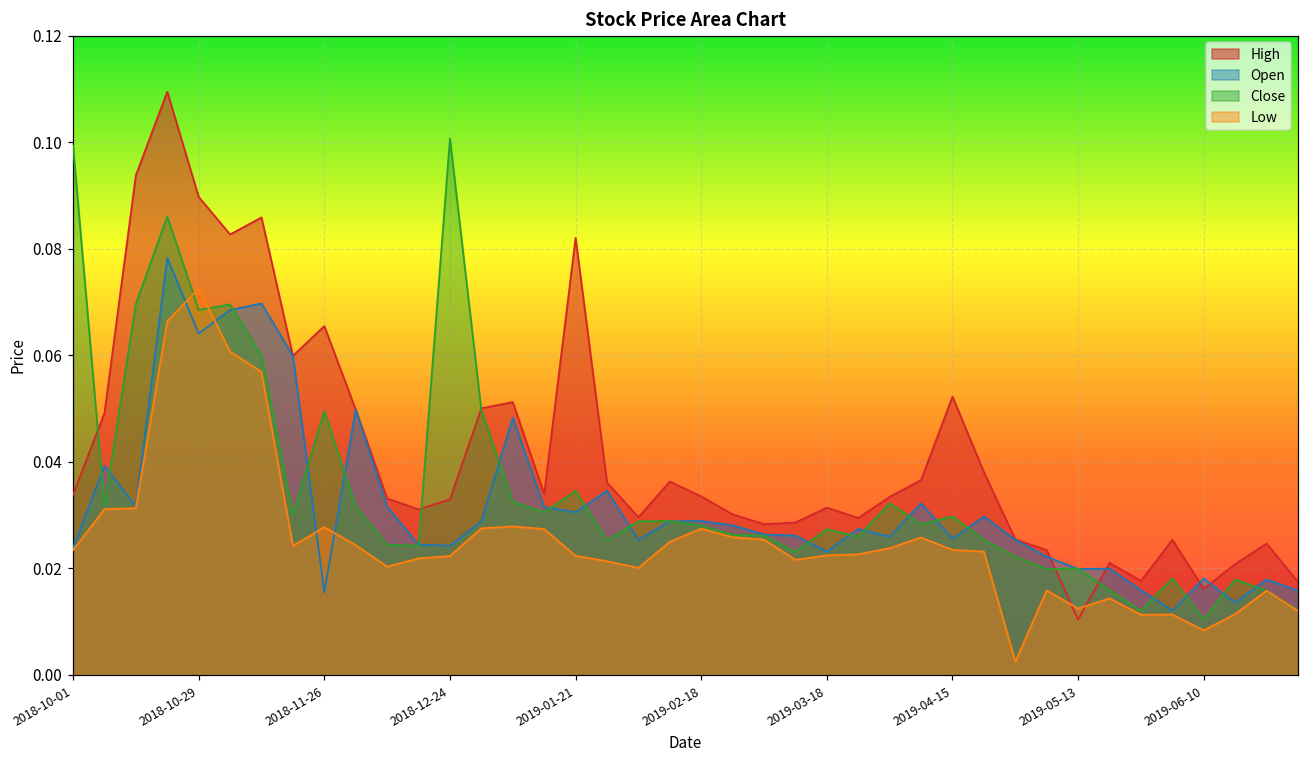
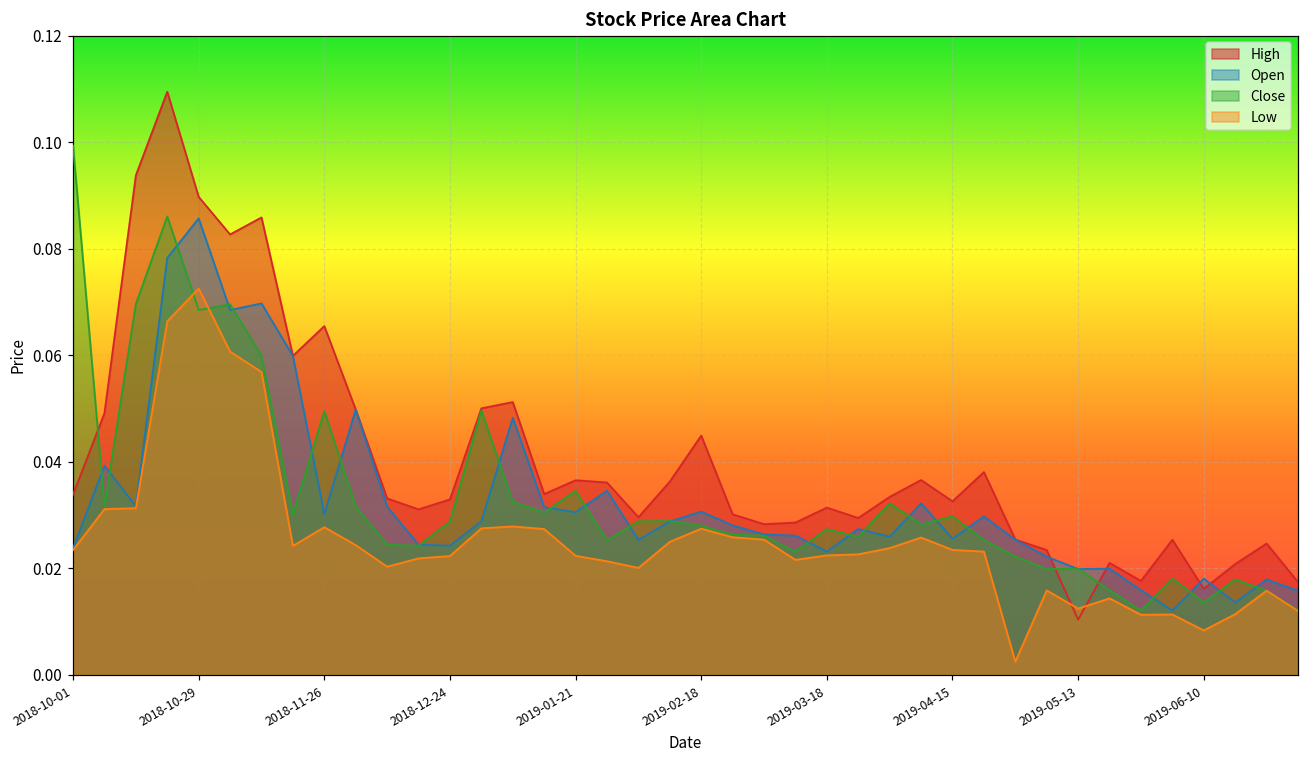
Open, 2018-10-29: 0.064 -> 0.086
Open, 2018-11-26: 0.015 -> 0.030
Close, 2018-12-24: 0.101 -> 0.029
High, 2019-01-21: 0.082 -> 0.037
High, 2019-02-18: 0.033 -> 0.045
Open, 2019-02-18: 0.029 -> 0.031
High, 2019-04-15: 0.052 -> 0.033
Close, 2019-06-10: 0.010 -> 0.014
